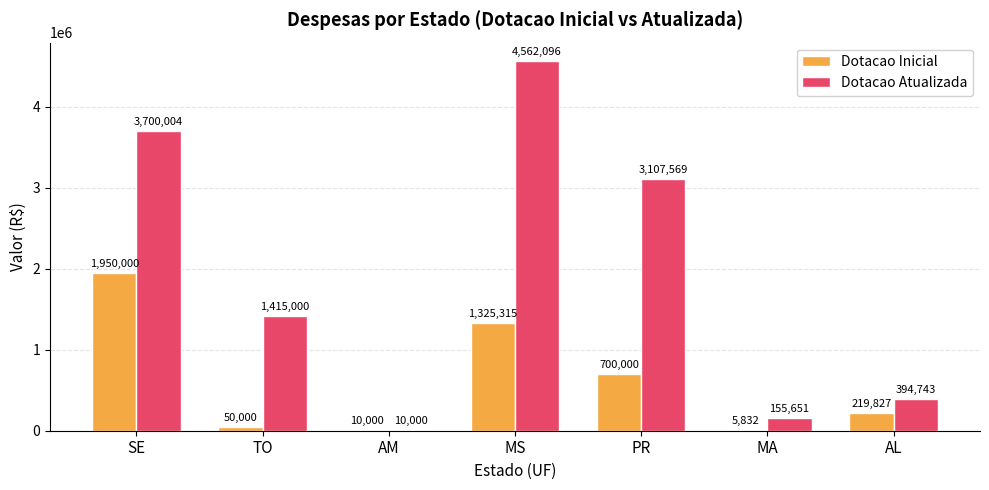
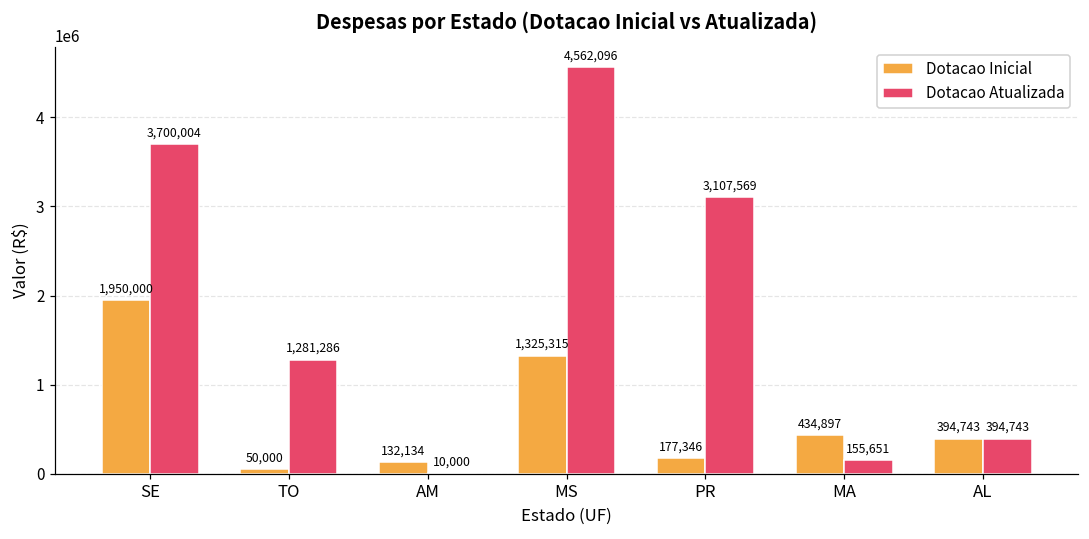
Dotacao Atualizada, TO: 1,415,000 -> 1,281,286
Dotacao Inicial, AM: 10,000 -> 132,134
Dotacao Inicial, PR: 700,000 -> 177,346
Dotacao Inicial, MA: 5,832 -> 434,897
Dotacao Inicial, AL: 219,827 -> 394,743
